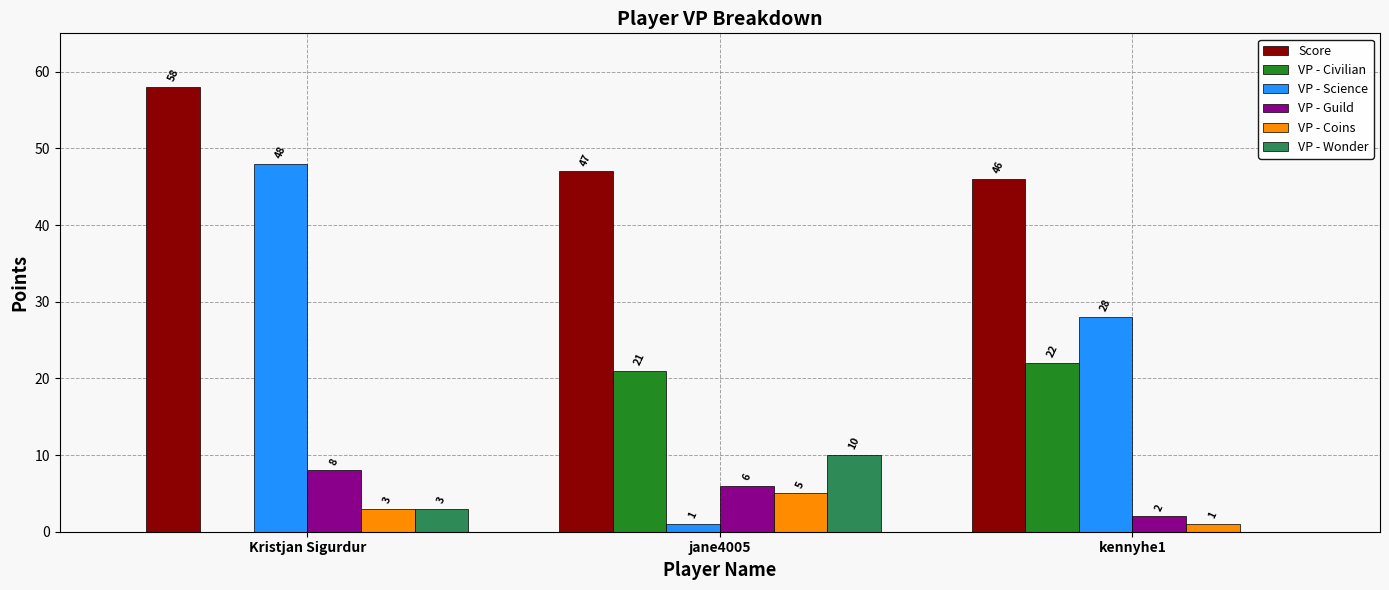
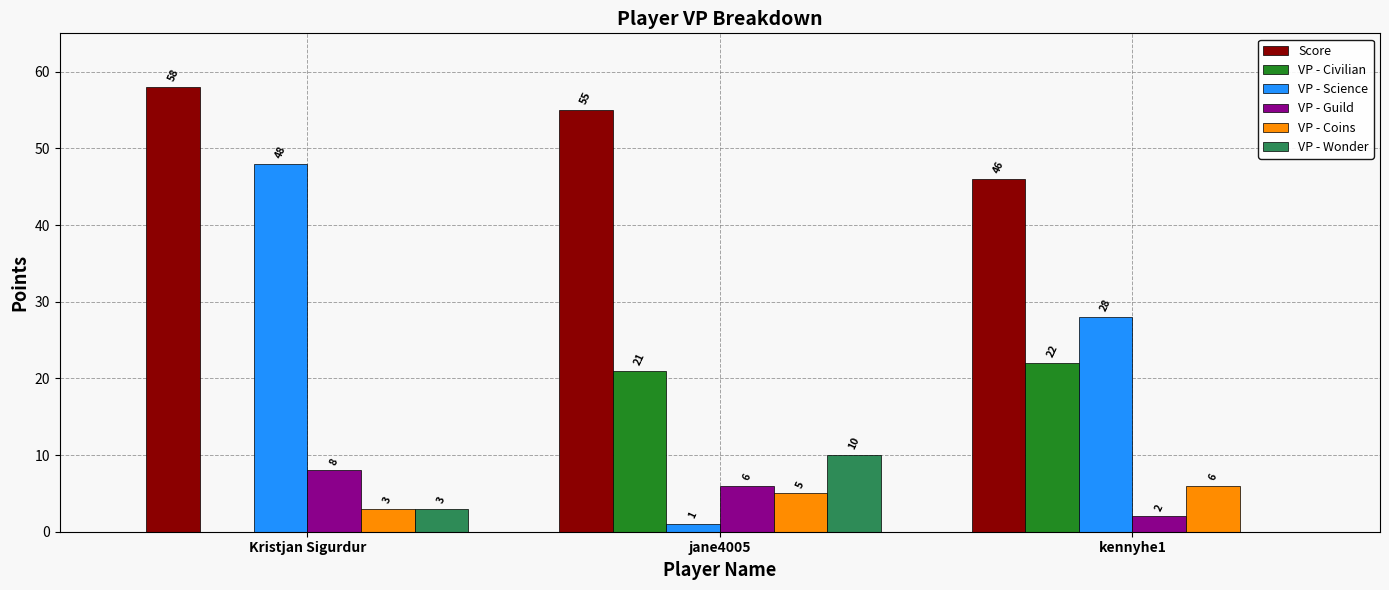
Score, jane4005: 47 -> 55
VP - Coins, kennyhe1: 1 -> 6
